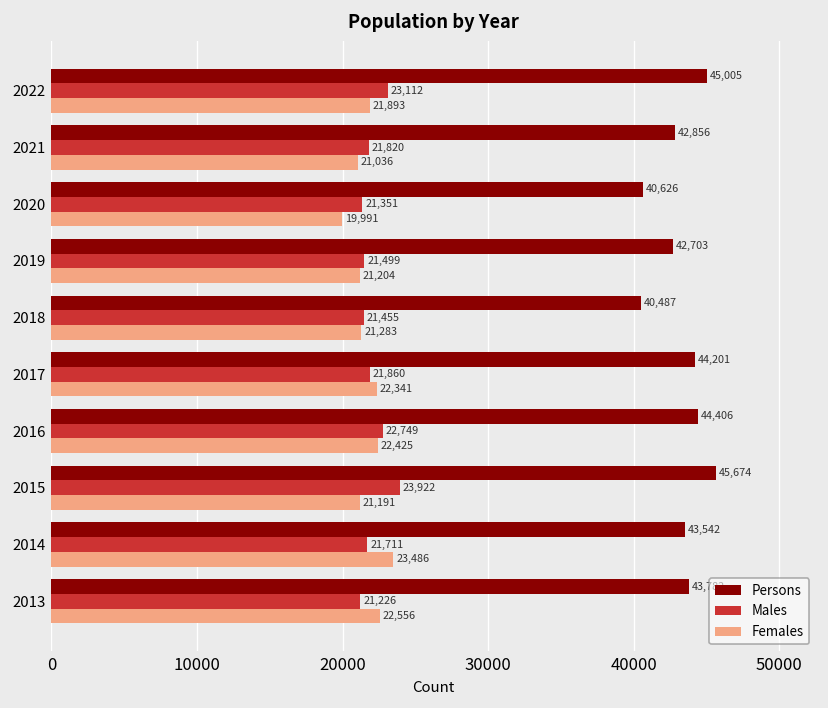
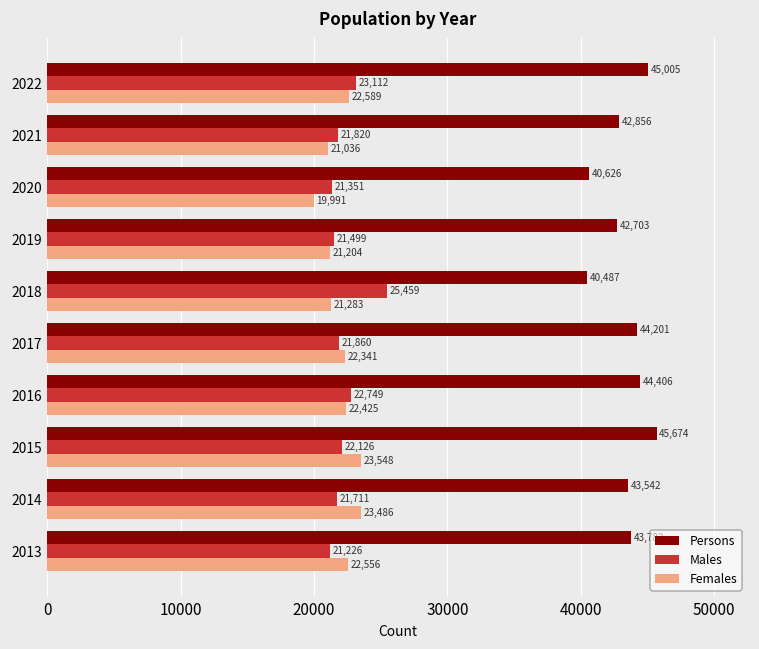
Females, 2022: 21,893 -> 22,589
Males, 2018: 21,455 -> 25,459
Males, 2015: 23,922 -> 22,126
Females, 2015: 21,191 -> 23,548
